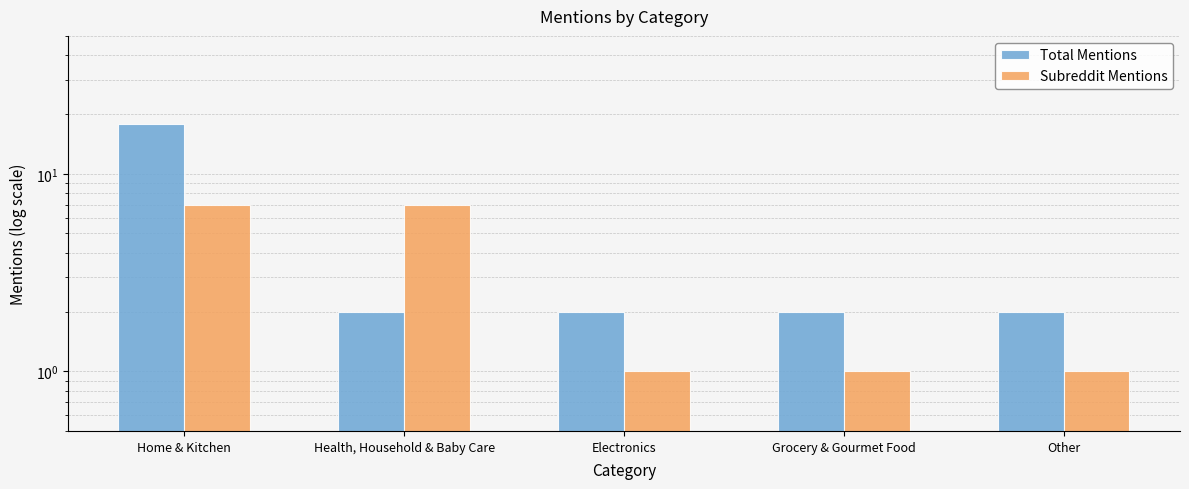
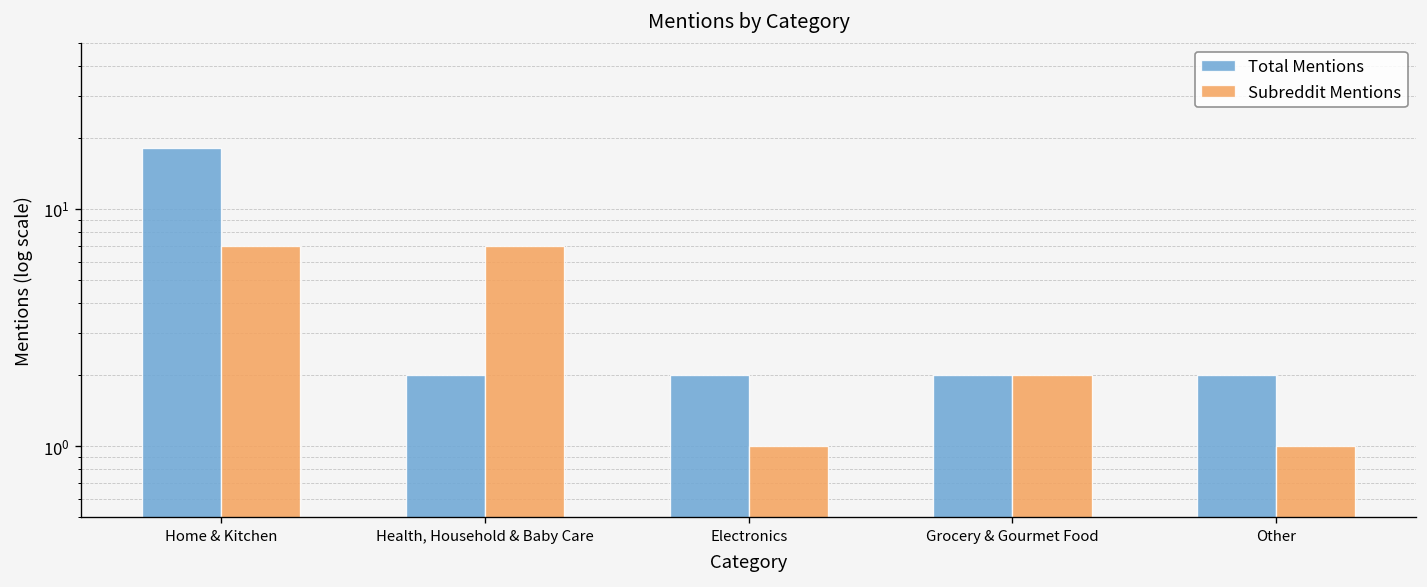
Subreddit Mentions, Grocery & Gourmet Food: 1 -> 2
